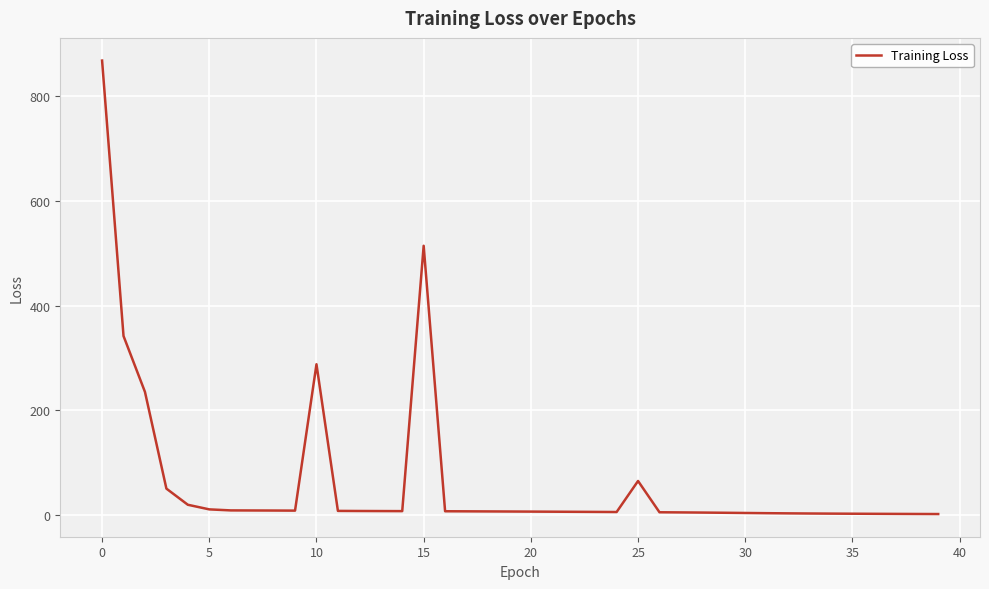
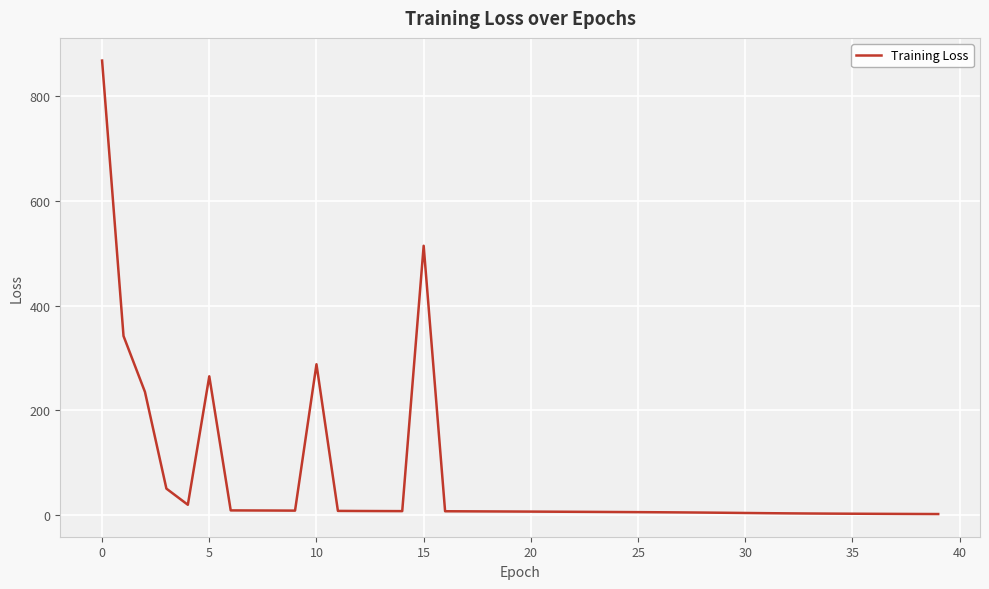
5: 10 -> 260
25: 60 -> 10
